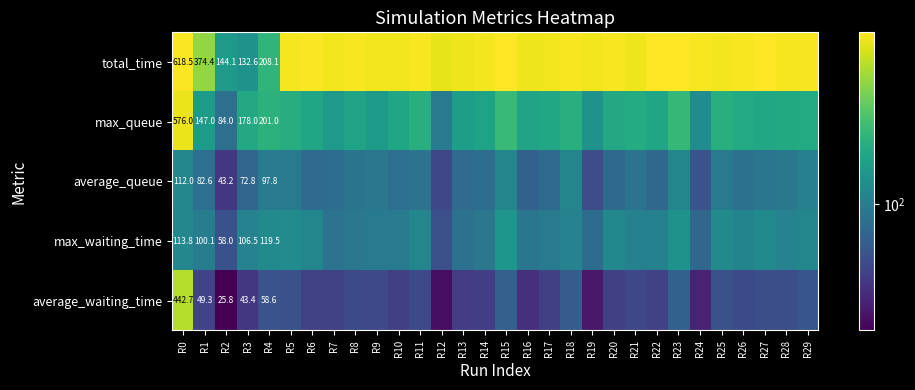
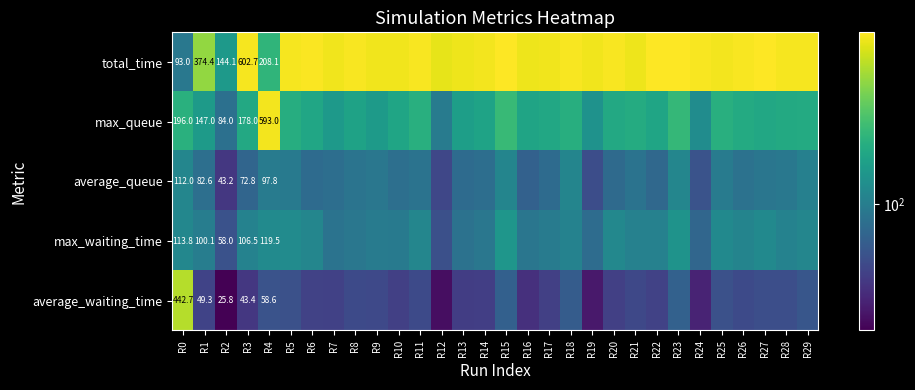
total_time, R0: 618.5 -> 93.0
total_time, R3: 132.6 -> 602.7
max_queue, R0: 576.0 -> 196.0
max_queue, R4: 201.0 -> 593.0
